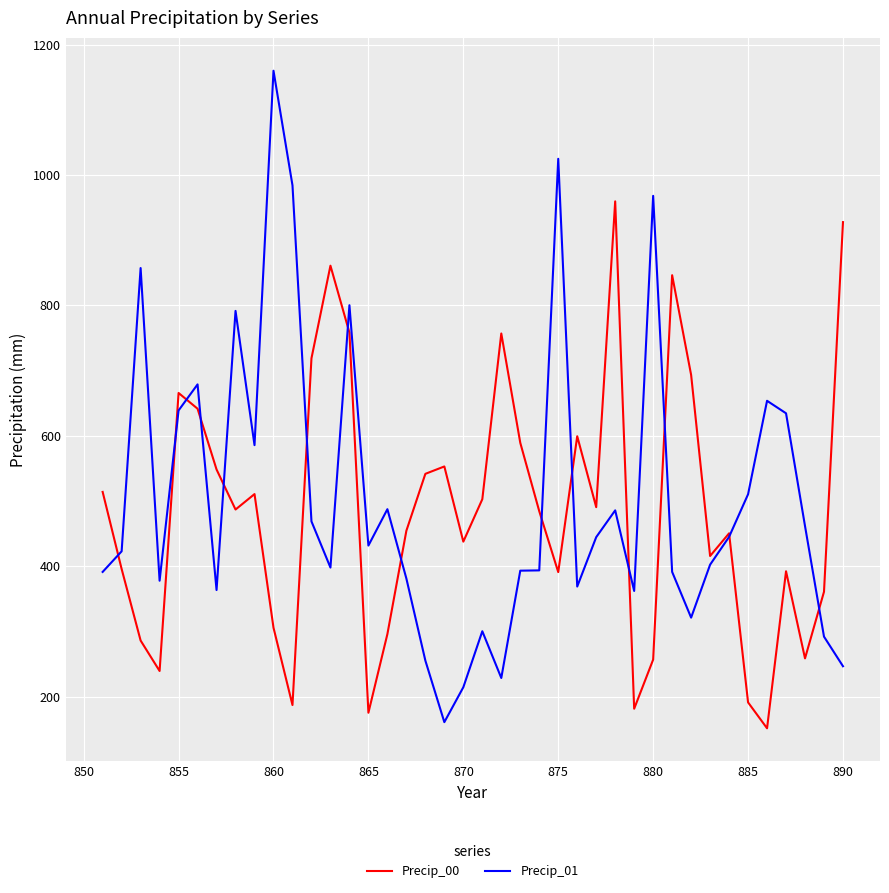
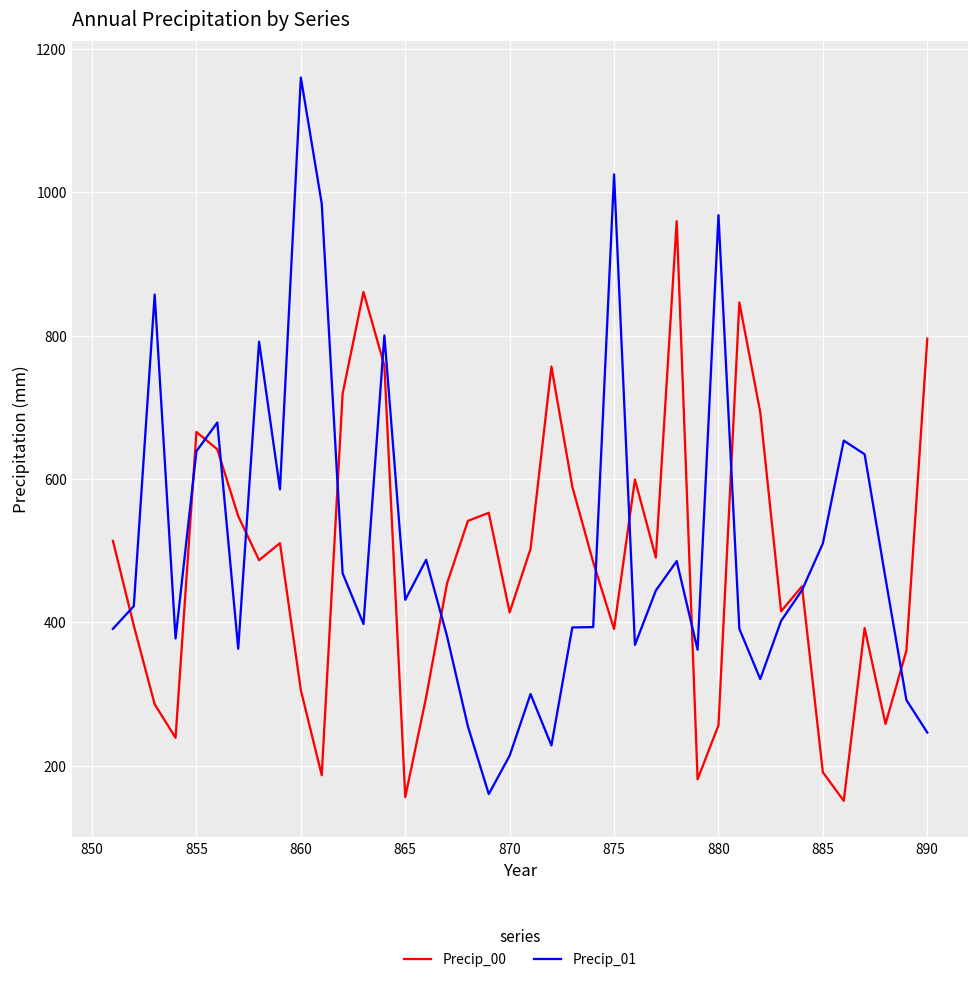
Precip_00, 865: 180 -> 160
Precip_00, 870: 440 -> 410
Precip_00, 890: 930 -> 800
